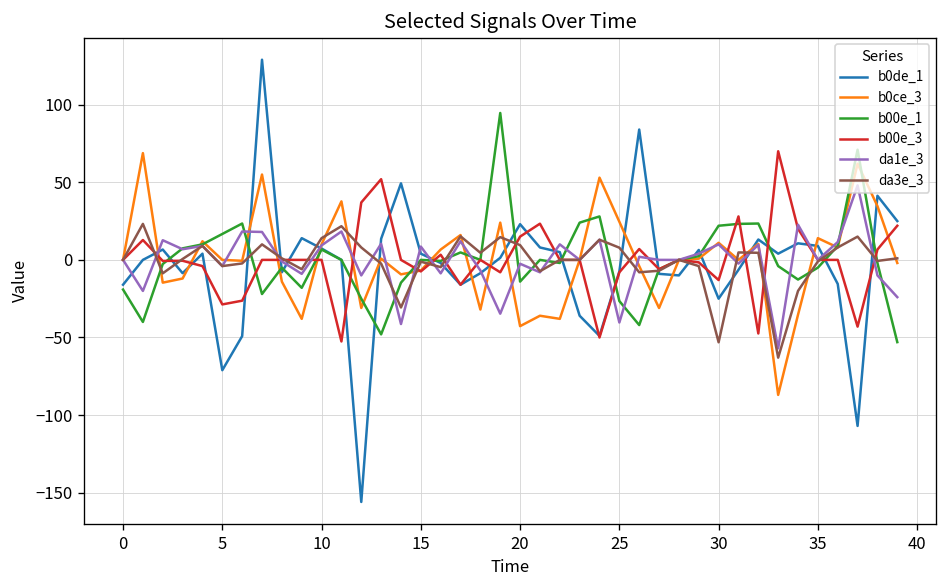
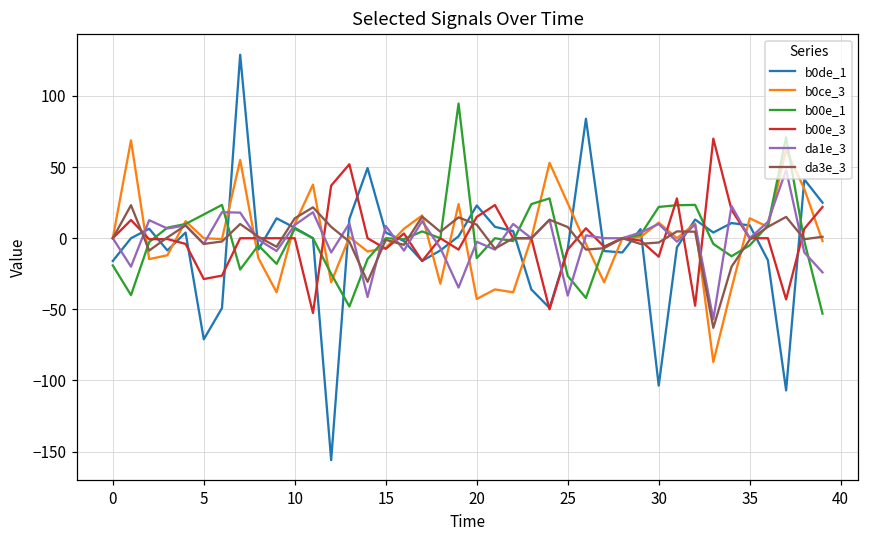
b0de_1, 30: -25 -> -104
da3e_3, 30: -53 -> -3
